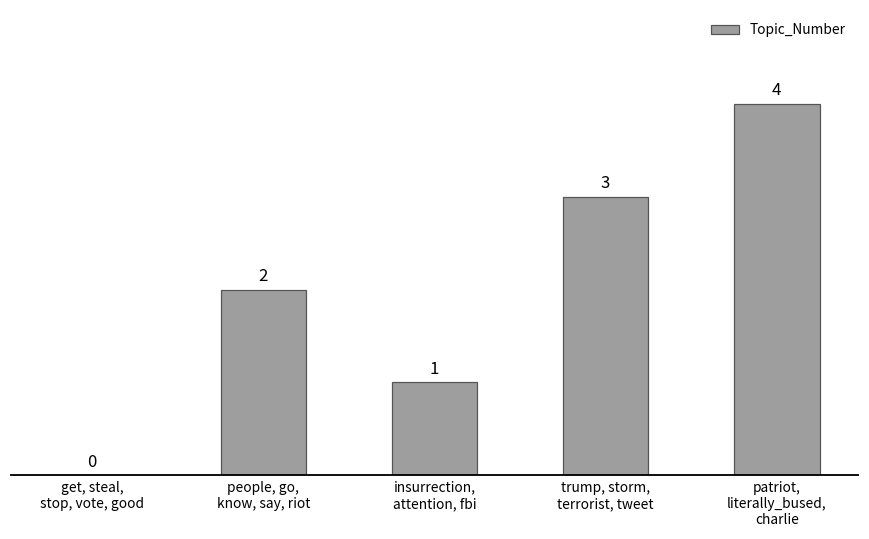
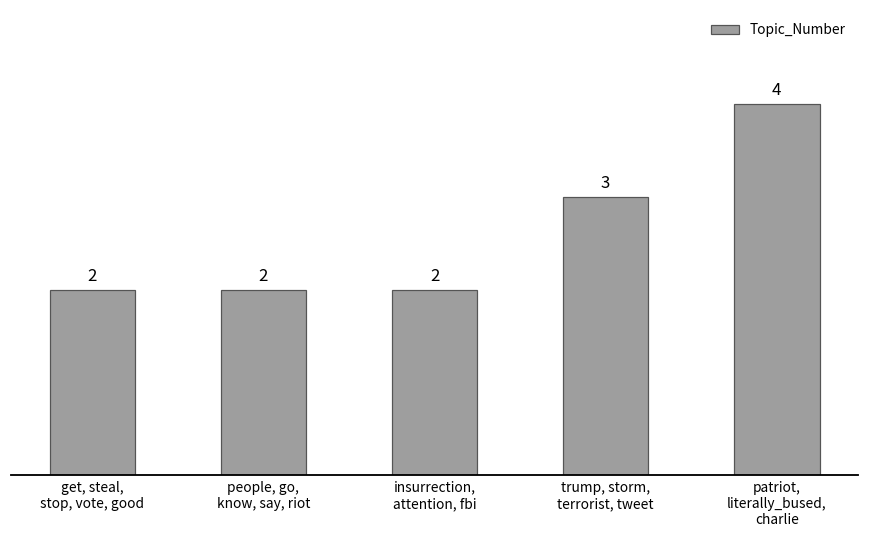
get, steal, stop, vote, good: 0 -> 2
insurrection, attention, fbi: 1 -> 2
